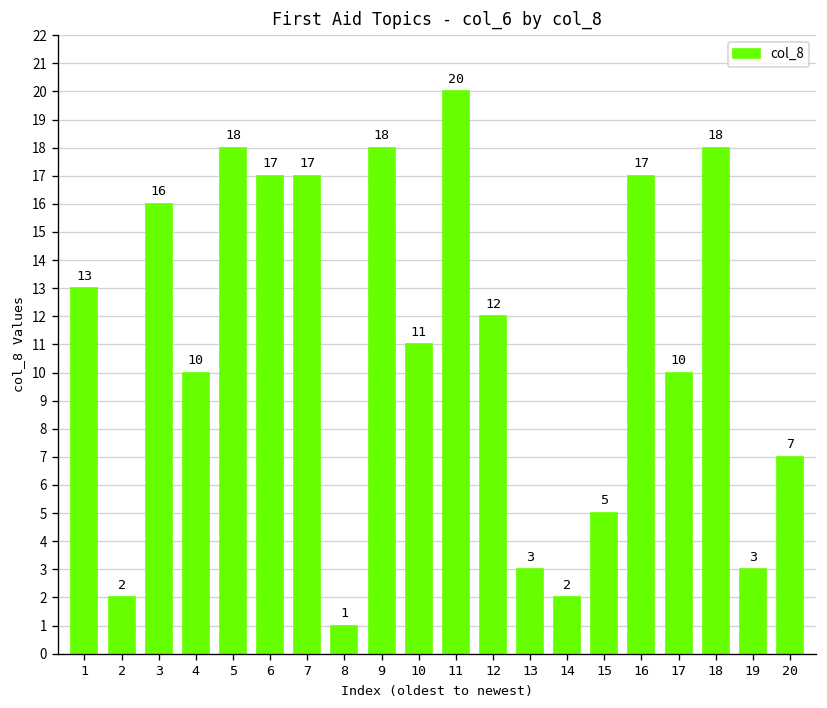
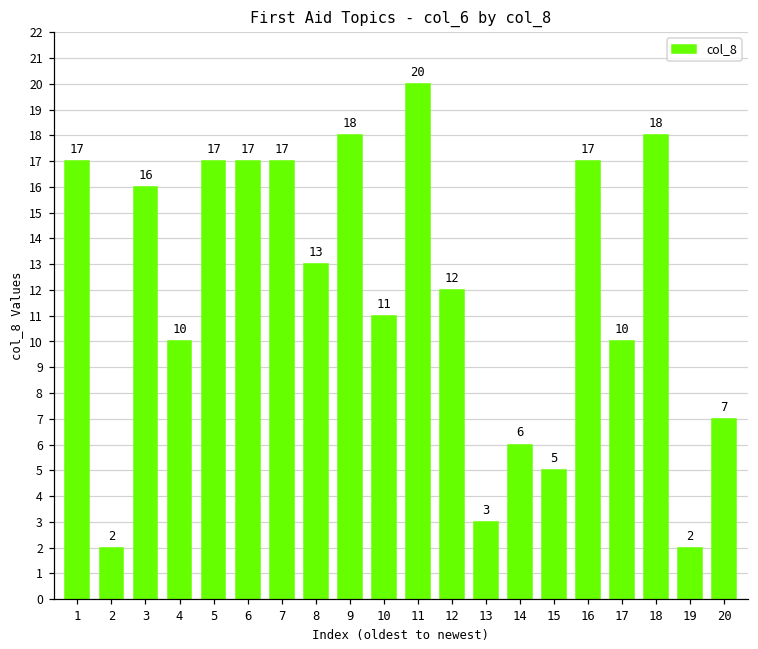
1: 13 -> 17
5: 18 -> 17
8: 1 -> 13
14: 2 -> 6
19: 3 -> 2
